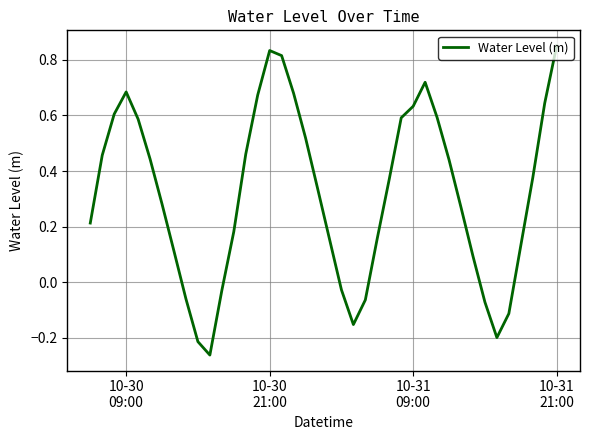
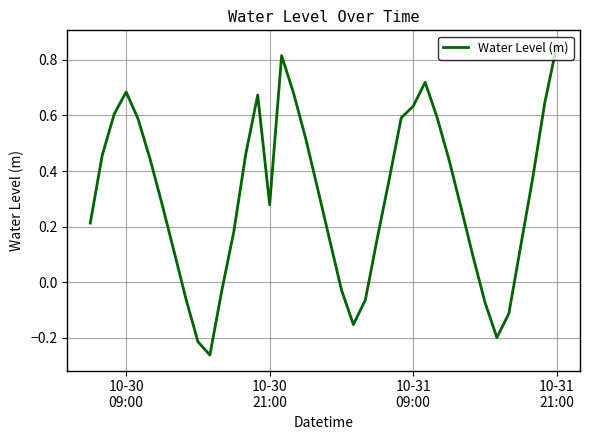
10-30 21:00: 0.83 -> 0.28
